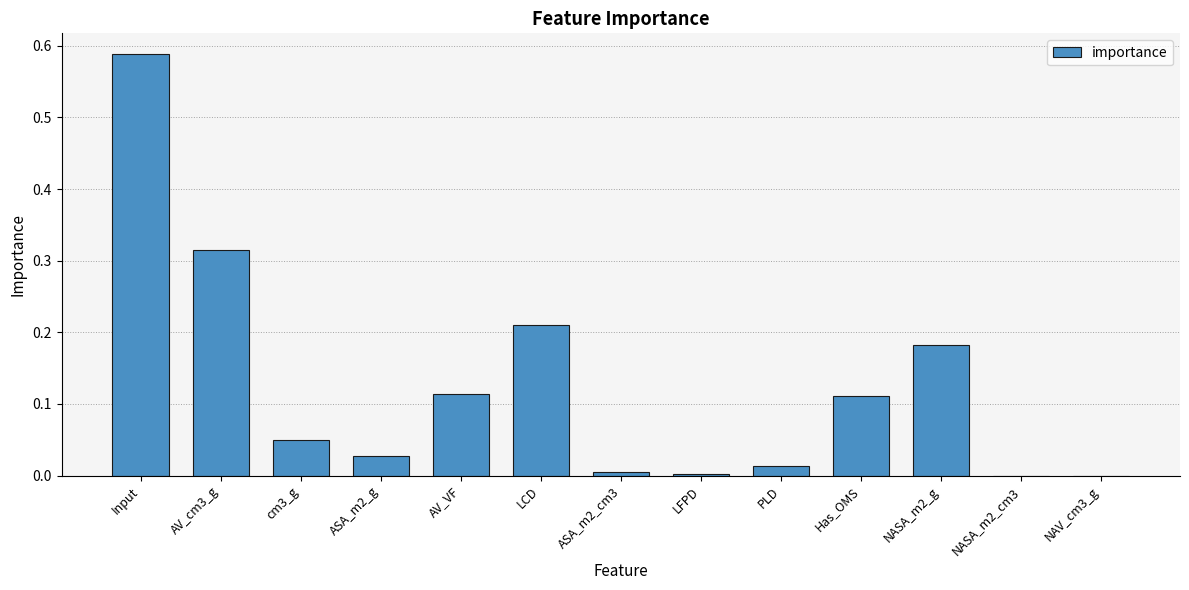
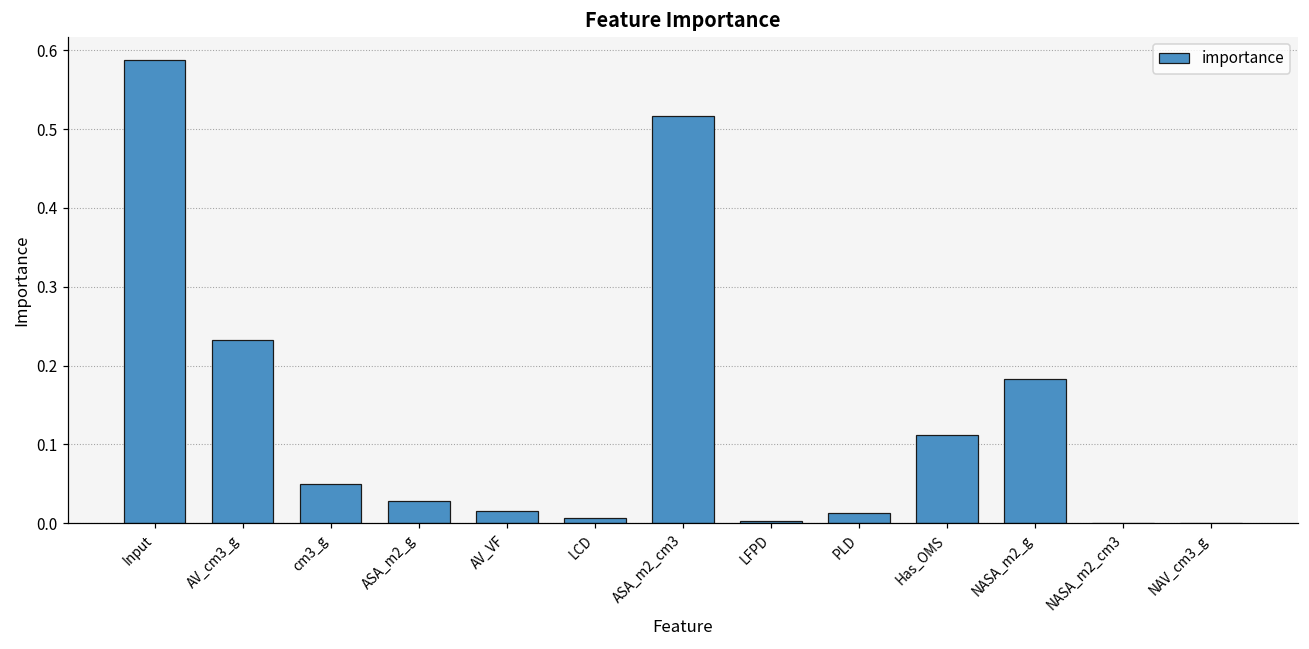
AV_cm3_g: 0.32 -> 0.23
AV_VF: 0.11 -> 0.02
LCD: 0.21 -> 0.01
ASA_m2_cm3: 0.01 -> 0.52
